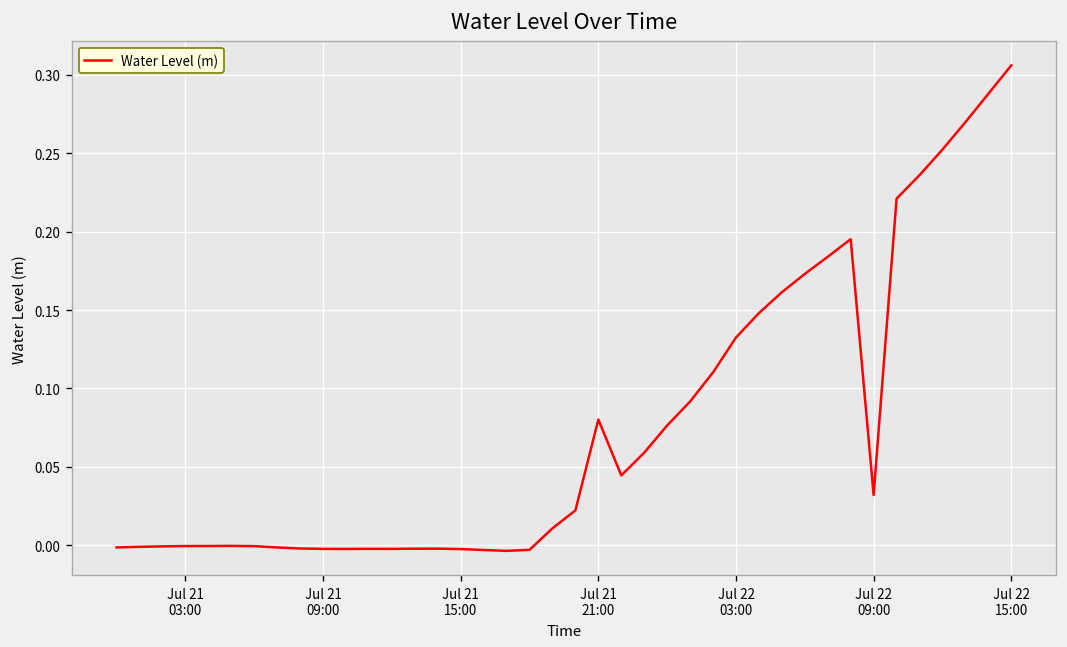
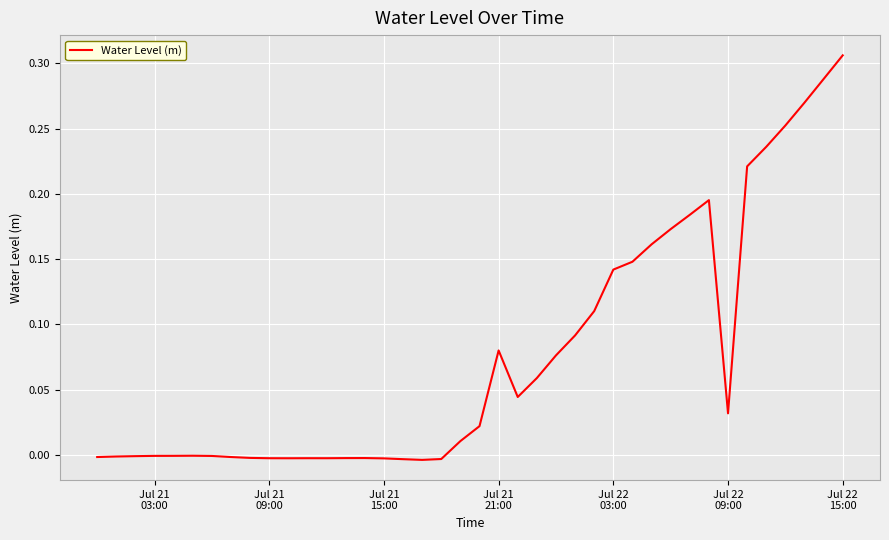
Jul 22 03:00: 0.132 -> 0.142
